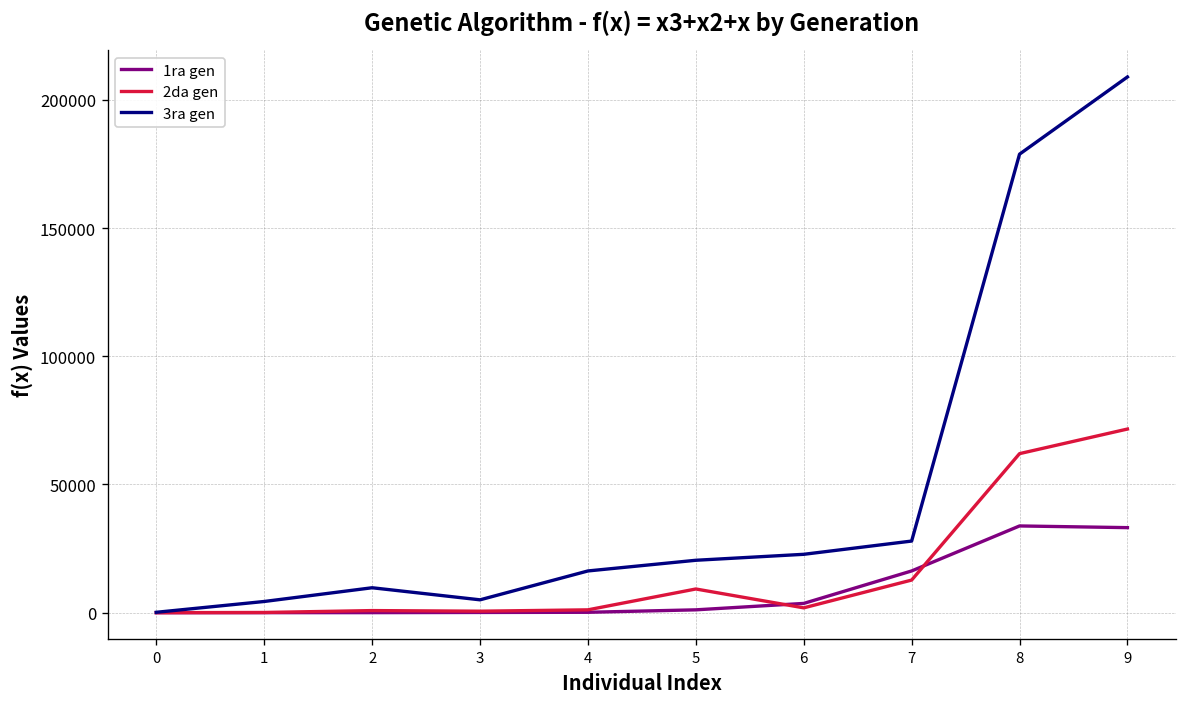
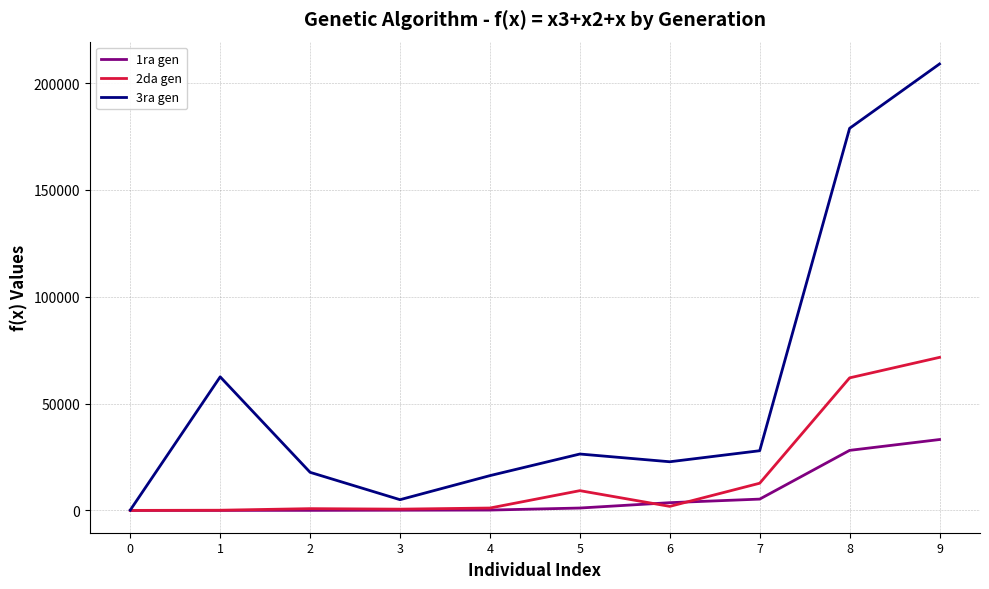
3ra gen, 1: 4000 -> 63000
3ra gen, 2: 10000 -> 18000
3ra gen, 5: 20000 -> 26000
1ra gen, 7: 16000 -> 5000
1ra gen, 8: 34000 -> 28000
